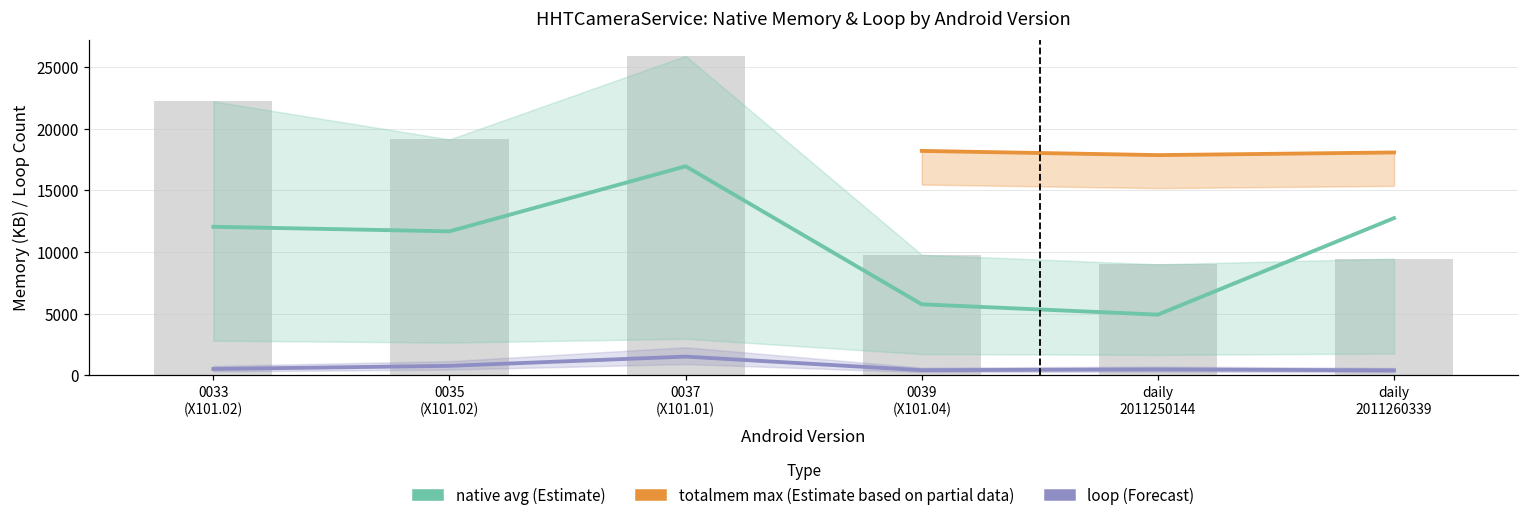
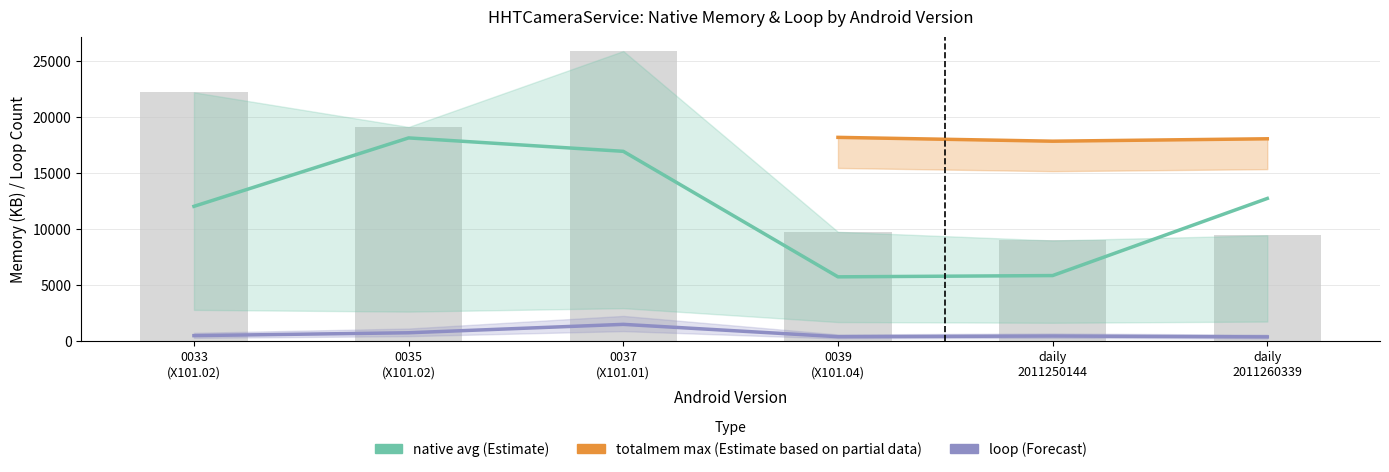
native avg (Estimate), 0035 (X101.02): 11700 -> 18200
native avg (Estimate), daily 2011250144: 4900 -> 5900
